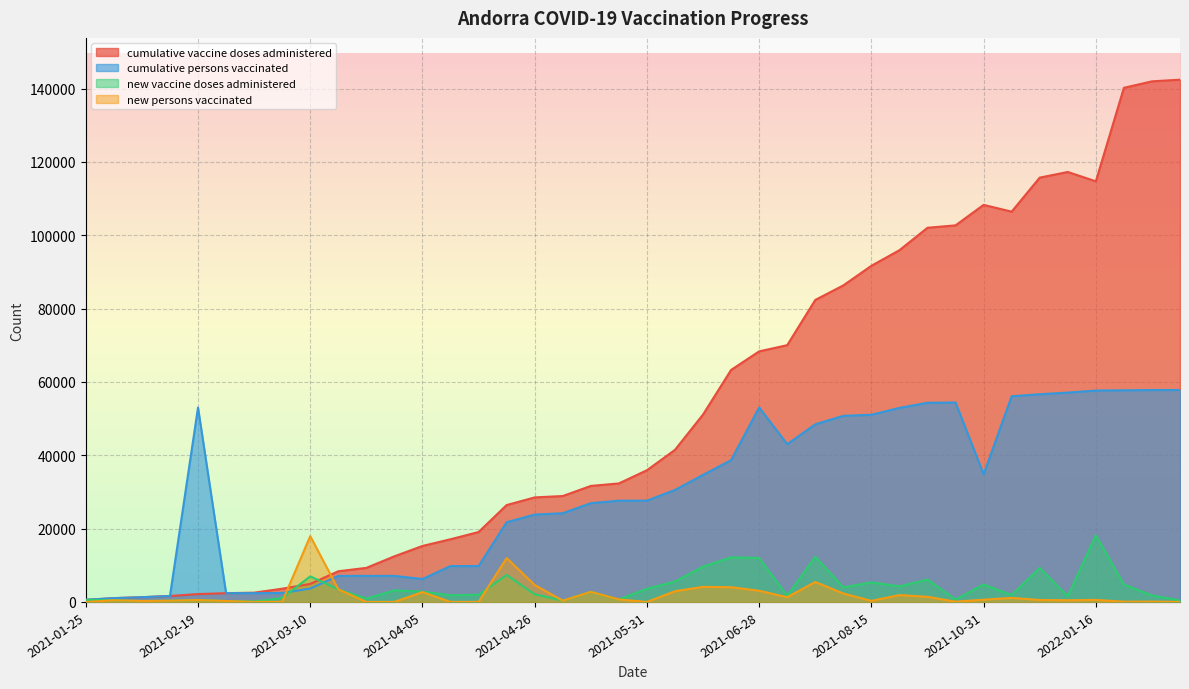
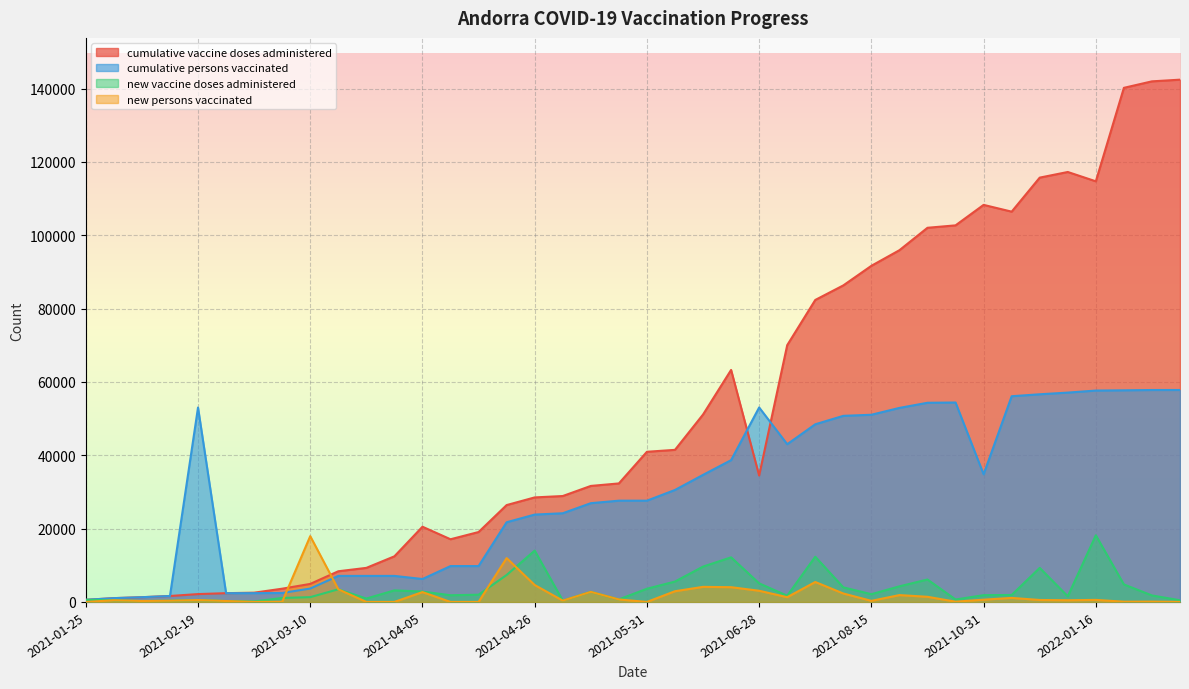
new vaccine doses administered, 2021-03-10: 7000 -> 1000
cumulative vaccine doses administered, 2021-04-05: 15000 -> 21000
new vaccine doses administered, 2021-04-26: 2000 -> 14000
cumulative vaccine doses administered, 2021-05-31: 36000 -> 41000
cumulative vaccine doses administered, 2021-06-28: 68000 -> 34000
new vaccine doses administered, 2021-06-28: 12000 -> 5000
new vaccine doses administered, 2021-08-15: 5000 -> 2000
new vaccine doses administered, 2021-10-31: 5000 -> 2000
